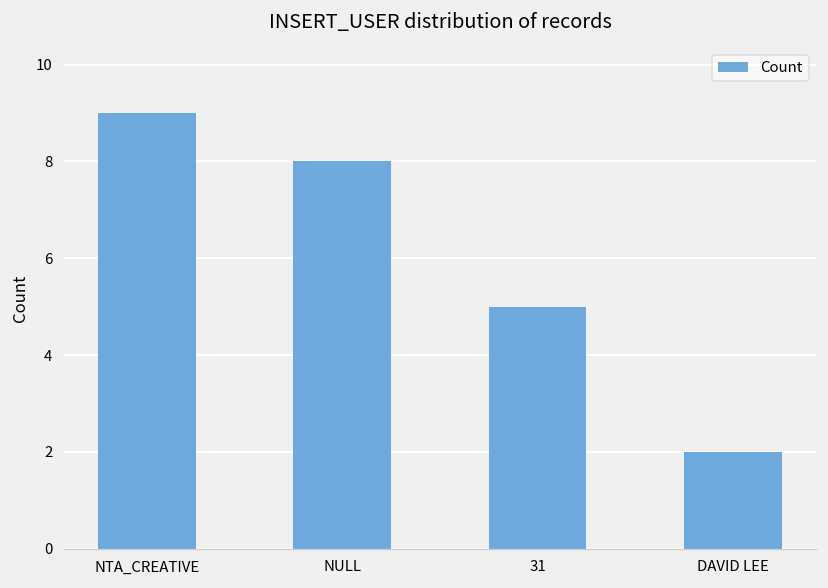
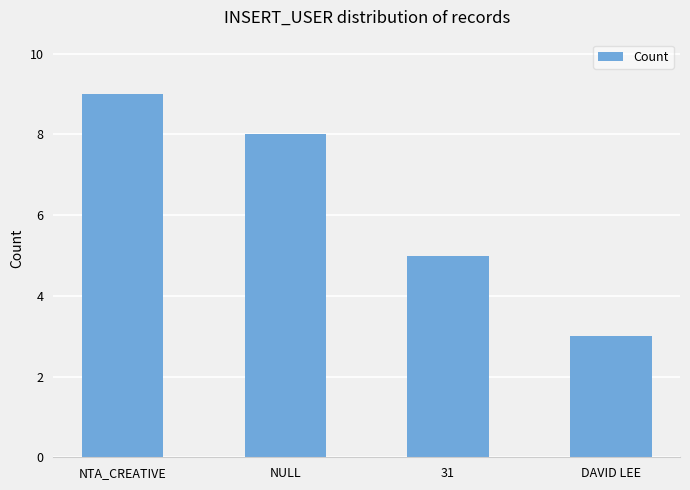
DAVID LEE: 2 -> 3
